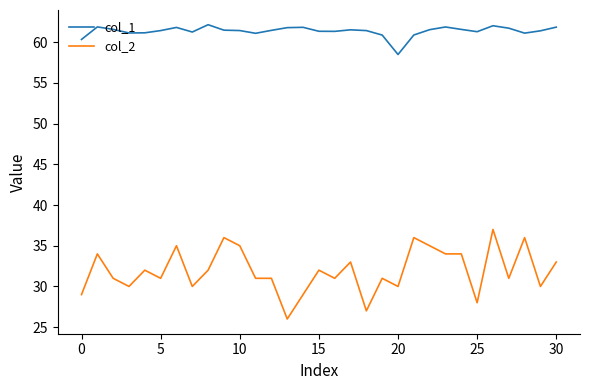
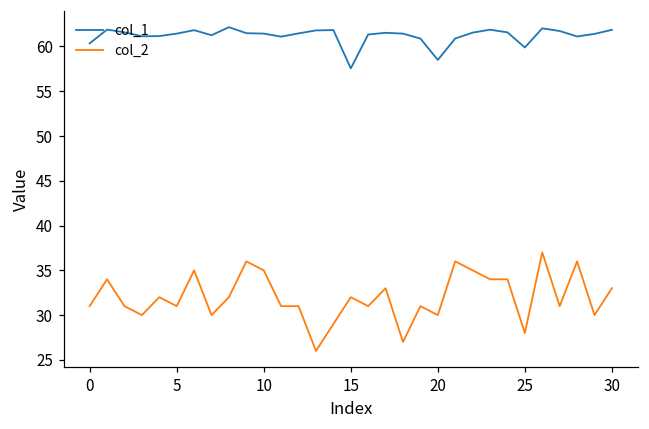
col_2, 0: 29 -> 31
col_1, 15: 61 -> 58
col_1, 25: 61 -> 60
